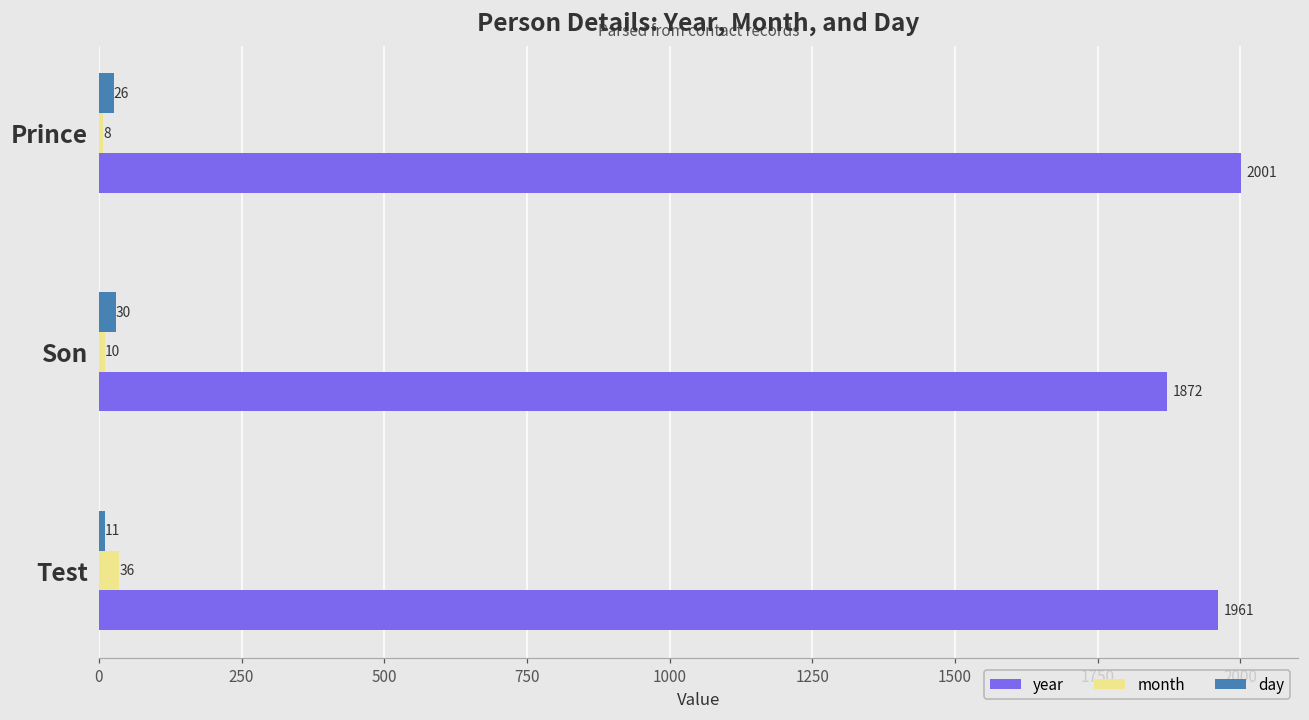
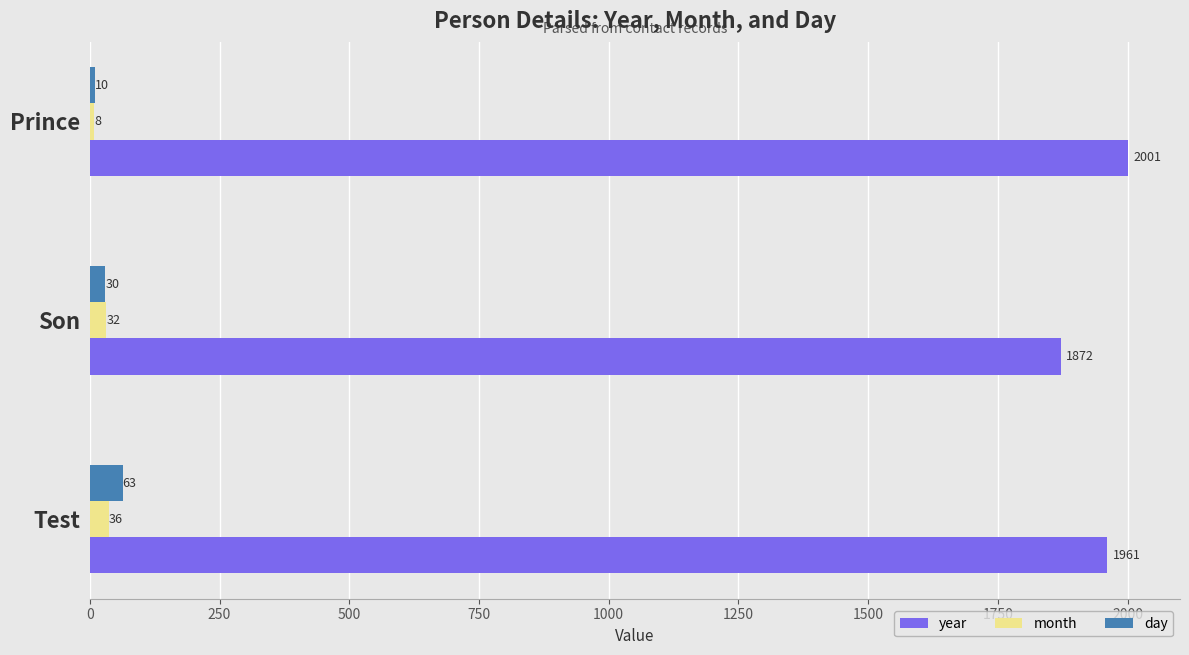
day, Prince: 26 -> 10
month, Son: 10 -> 32
day, Test: 11 -> 63
